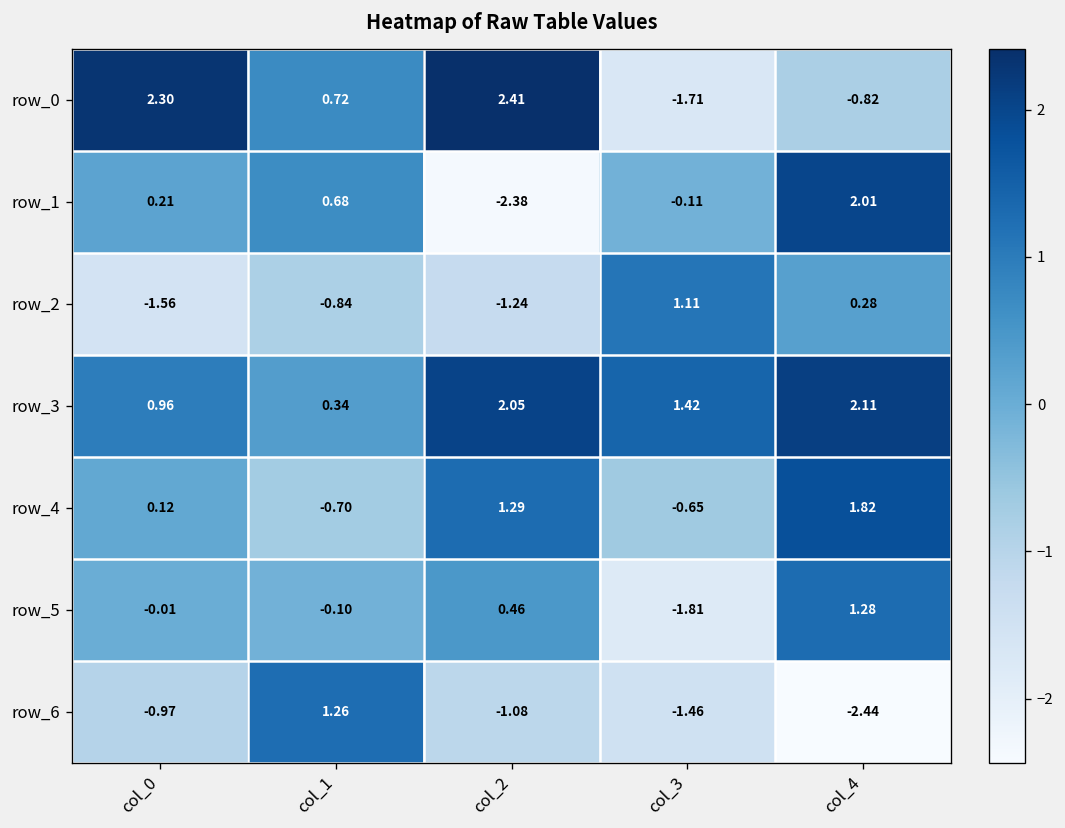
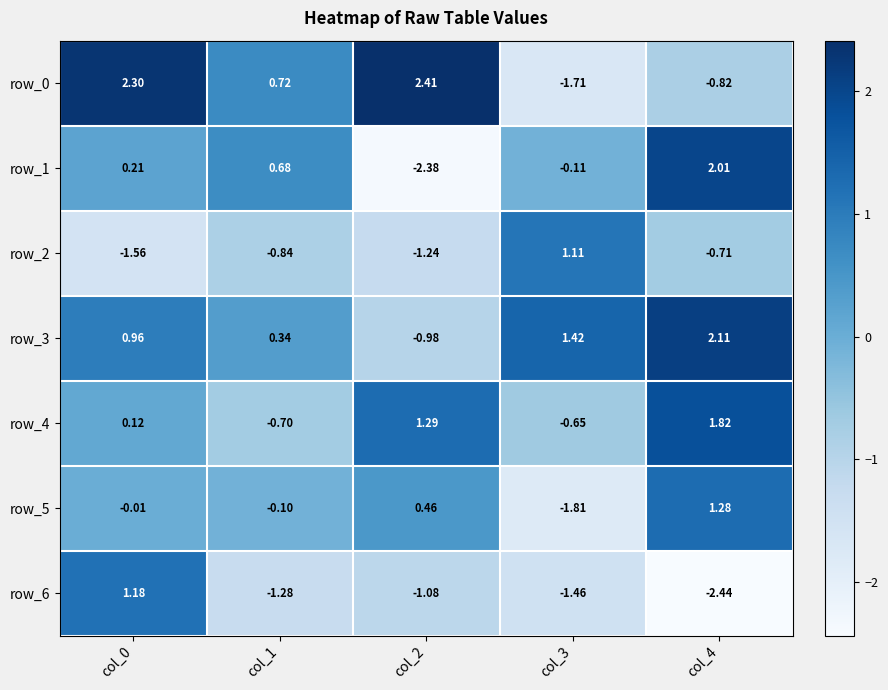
row_2, col_4: 0.28 -> -0.71
row_3, col_2: 2.05 -> -0.98
row_6, col_0: -0.97 -> 1.18
row_6, col_1: 1.26 -> -1.28
